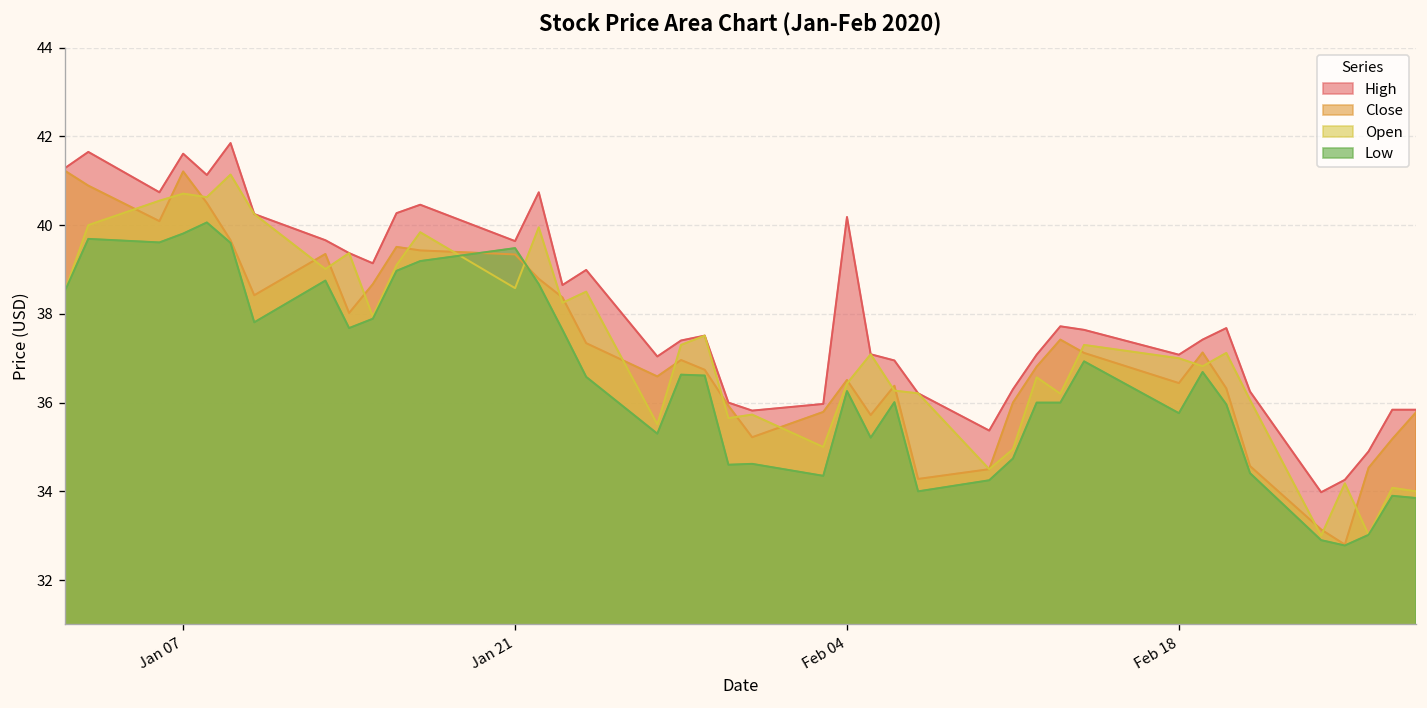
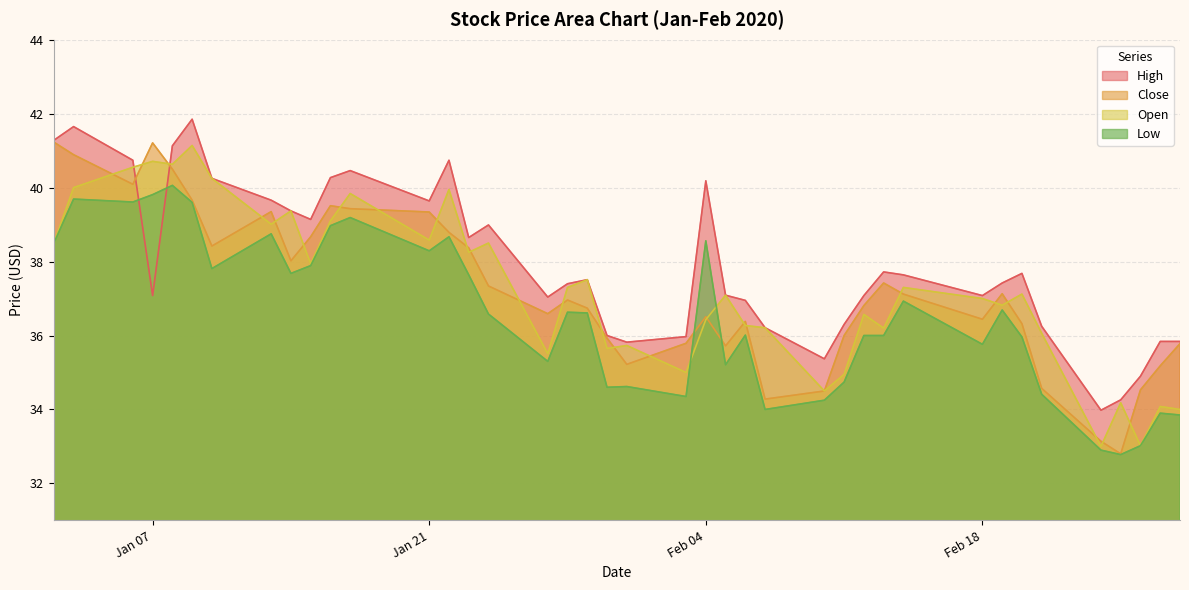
High, Jan 07: 41.6 -> 37.1
Low, Jan 21: 39.5 -> 38.3
Low, Feb 04: 36.3 -> 38.6
